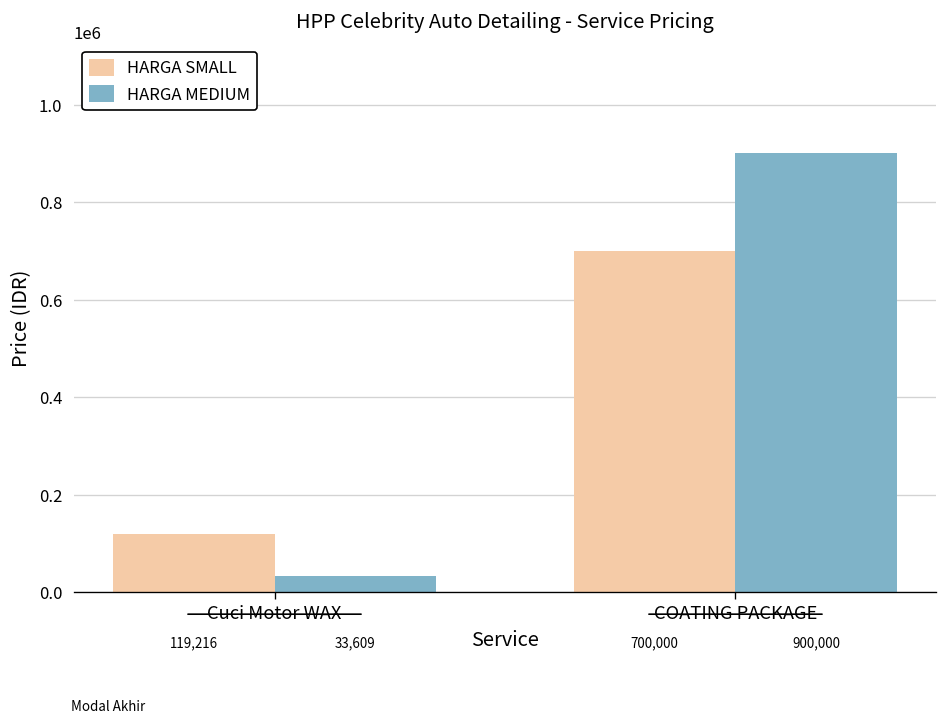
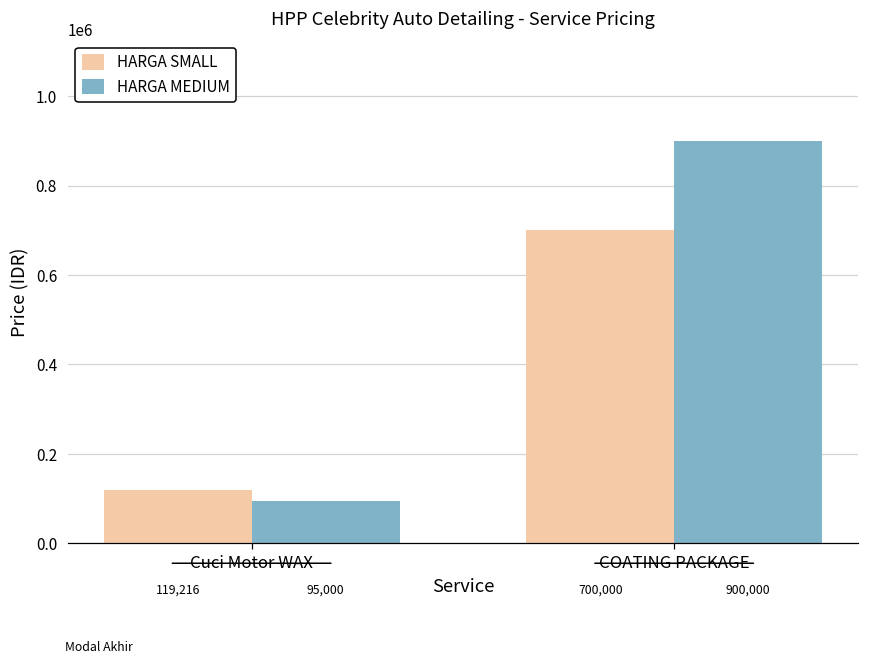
HARGA MEDIUM, Cuci Motor WAX: 33,609 -> 95,000
